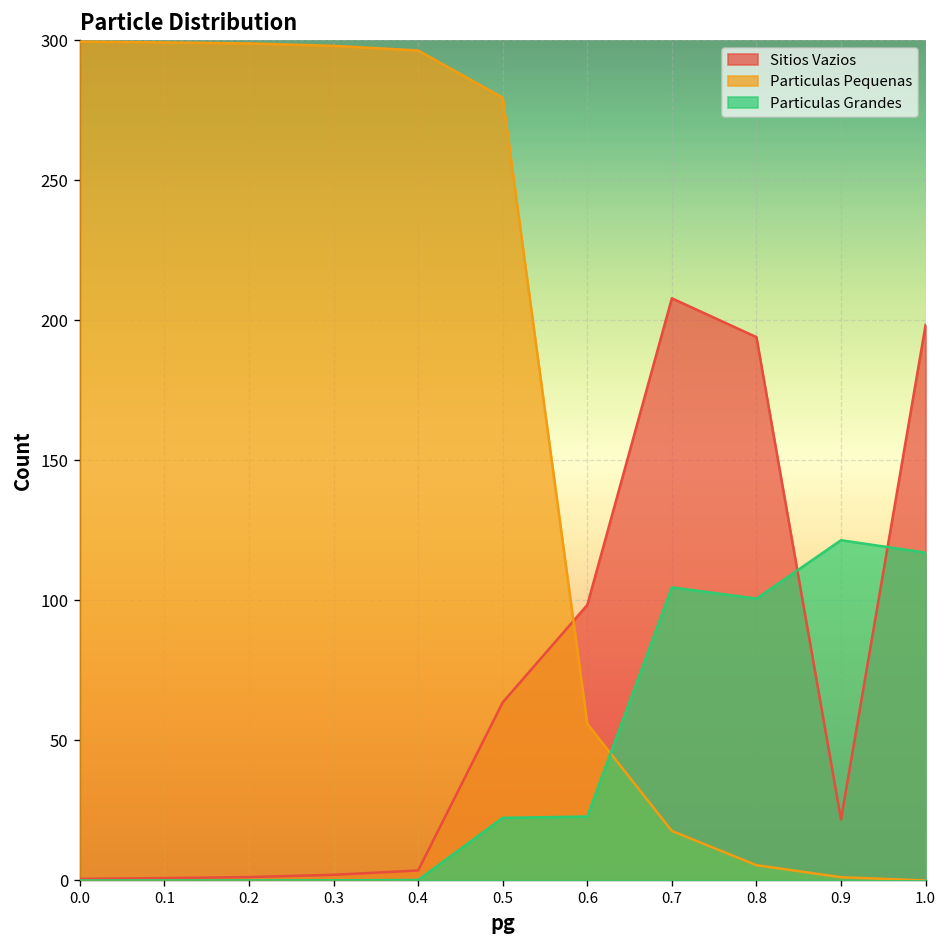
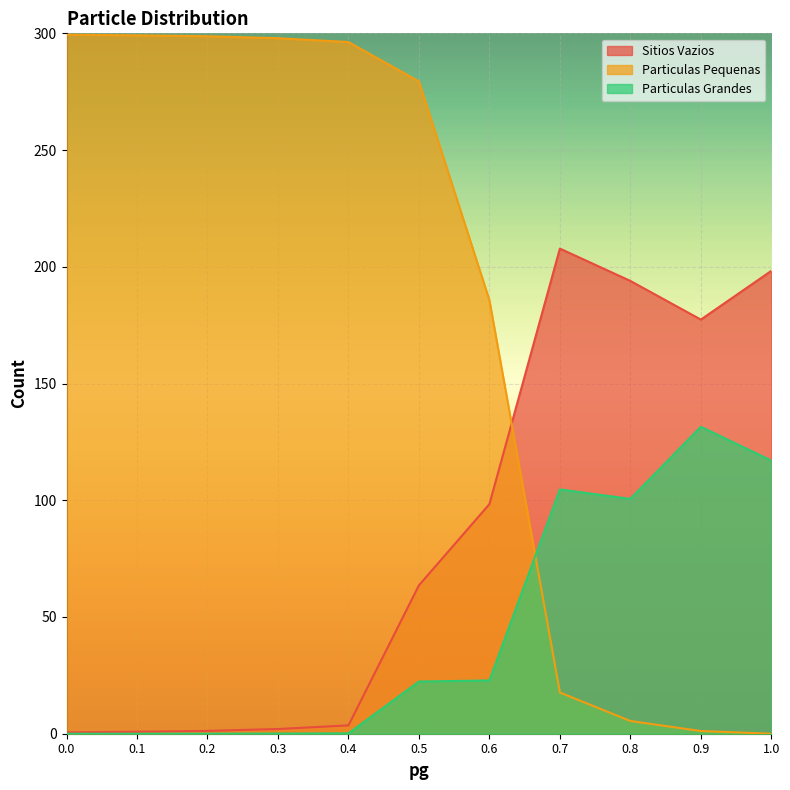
Particulas Pequenas, 0.6: 56 -> 186
Sitios Vazios, 0.9: 22 -> 177
Particulas Grandes, 0.9: 121 -> 131
